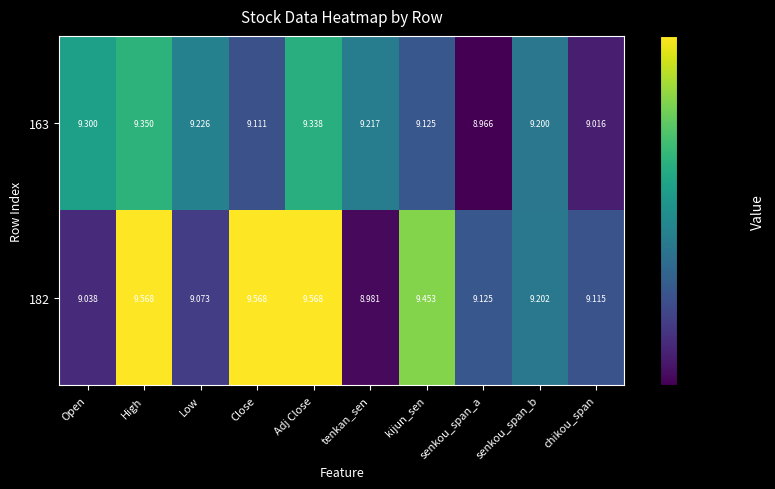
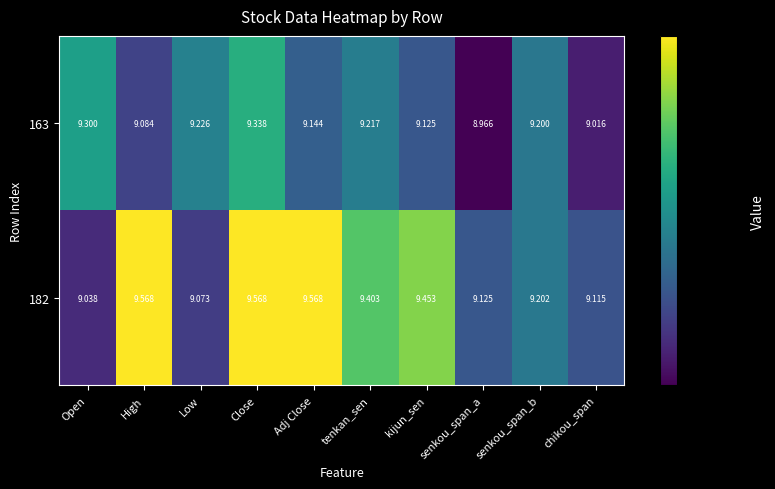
163, High: 9.350 -> 9.084
163, Close: 9.111 -> 9.338
163, Adj Close: 9.338 -> 9.144
182, tenkan_sen: 8.981 -> 9.403
